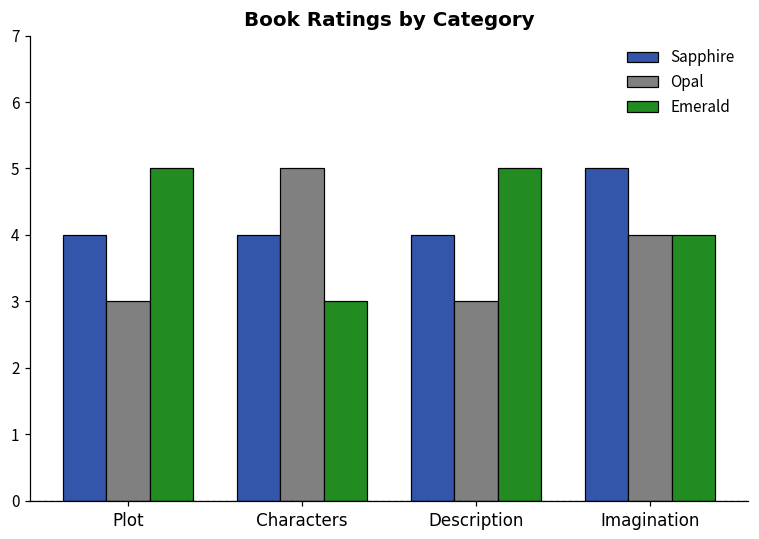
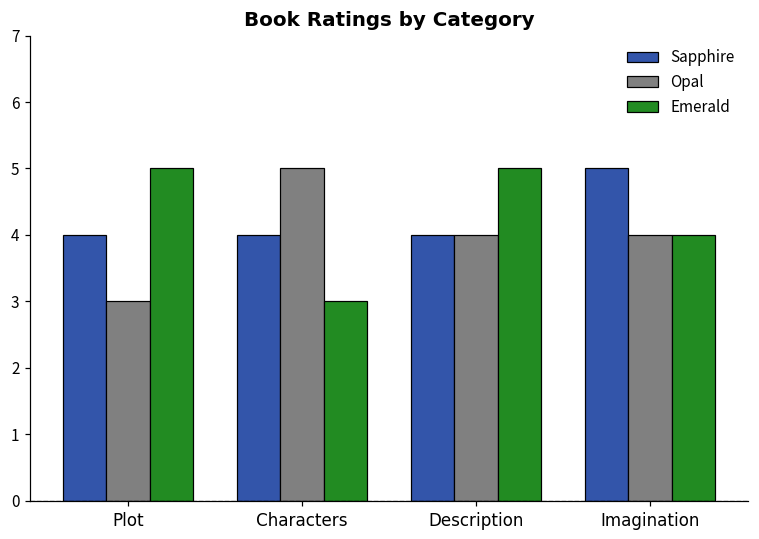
Opal, Description: 3 -> 4
